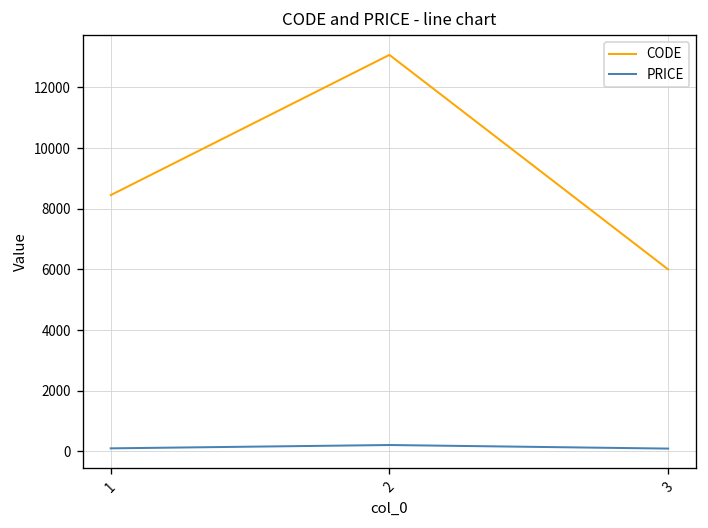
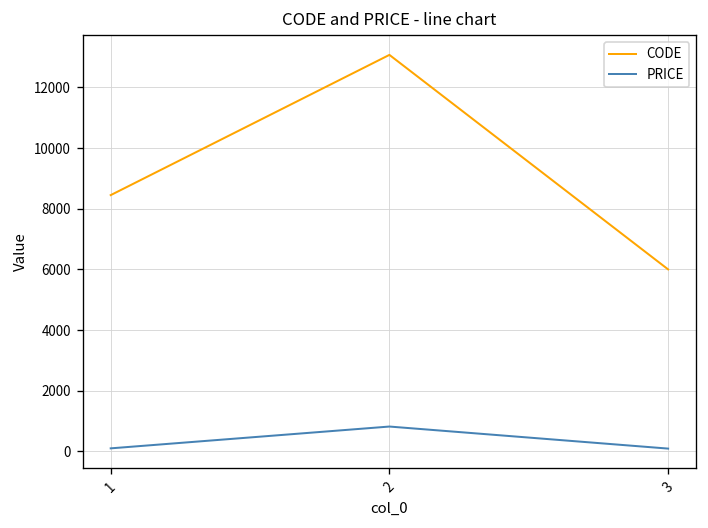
PRICE, 2: 200 -> 800
